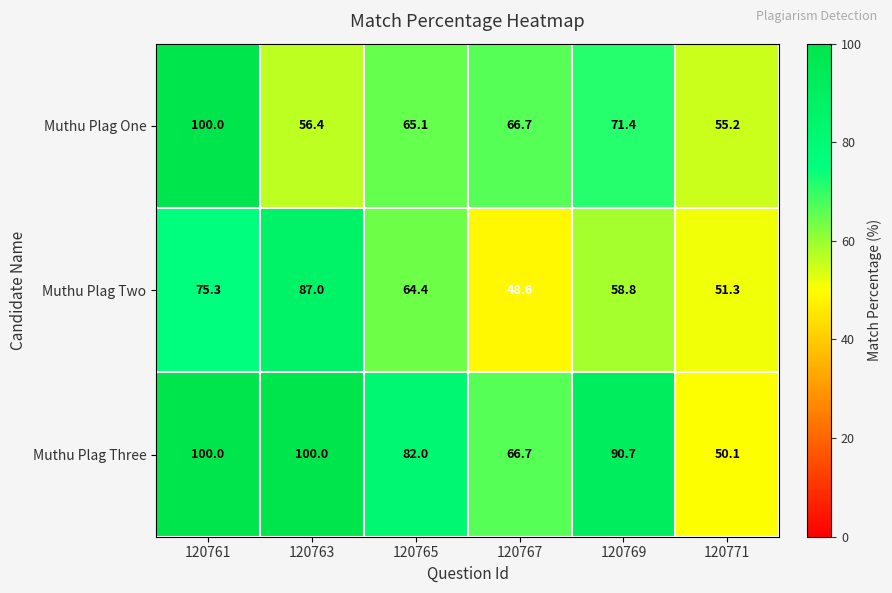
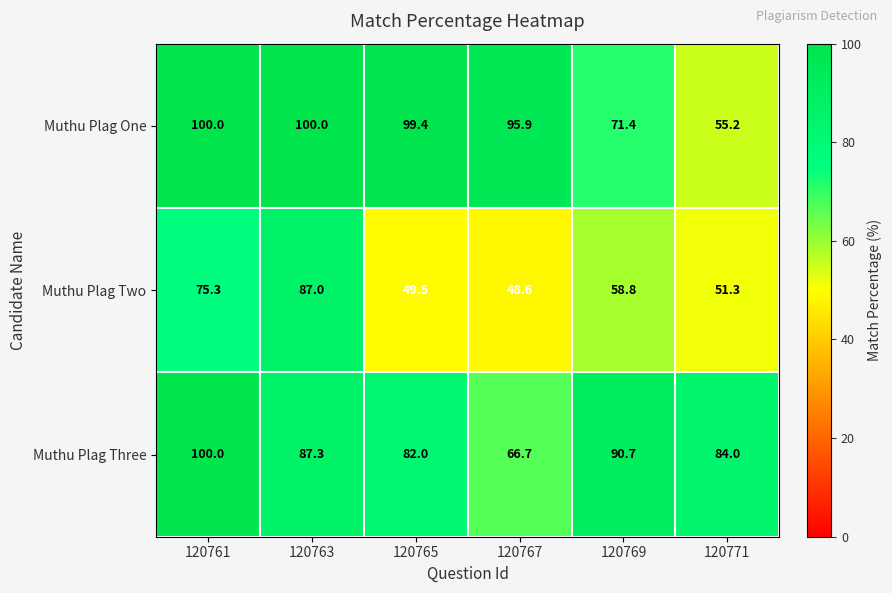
Muthu Plag One, 120763: 56.4 -> 100.0
Muthu Plag One, 120765: 65.1 -> 99.4
Muthu Plag One, 120767: 66.7 -> 95.9
Muthu Plag Two, 120765: 64.4 -> 49.5
Muthu Plag Three, 120763: 100.0 -> 87.3
Muthu Plag Three, 120771: 50.1 -> 84.0
